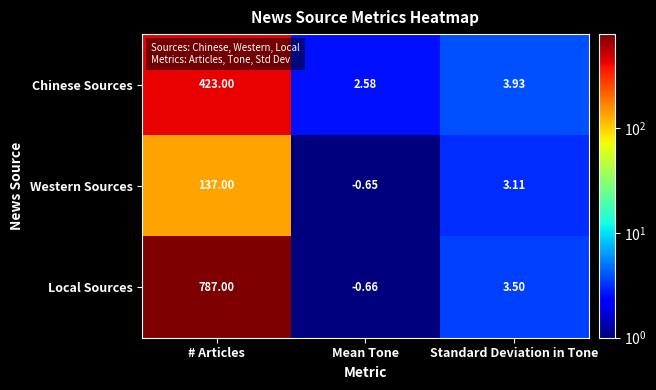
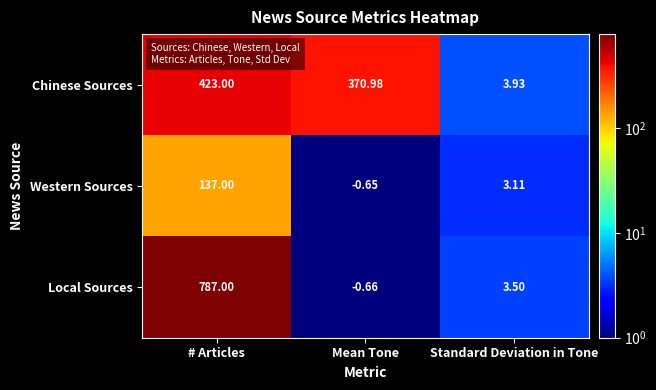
Chinese Sources, Mean Tone: 2.58 -> 370.98
